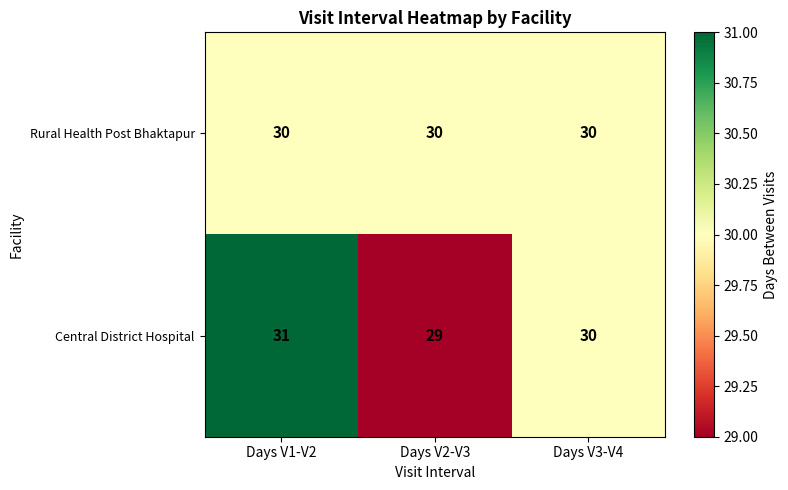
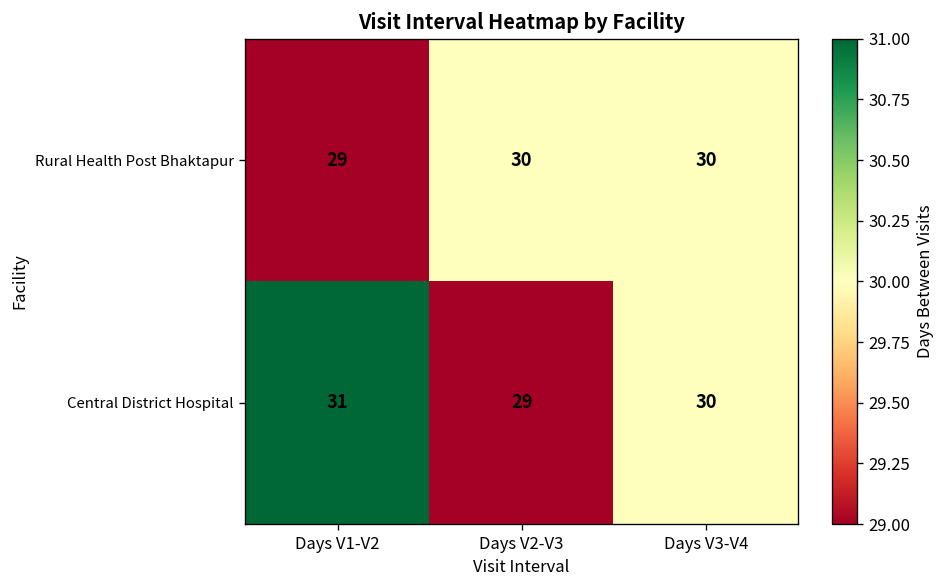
Rural Health Post Bhaktapur, Days V1-V2: 30 -> 29
